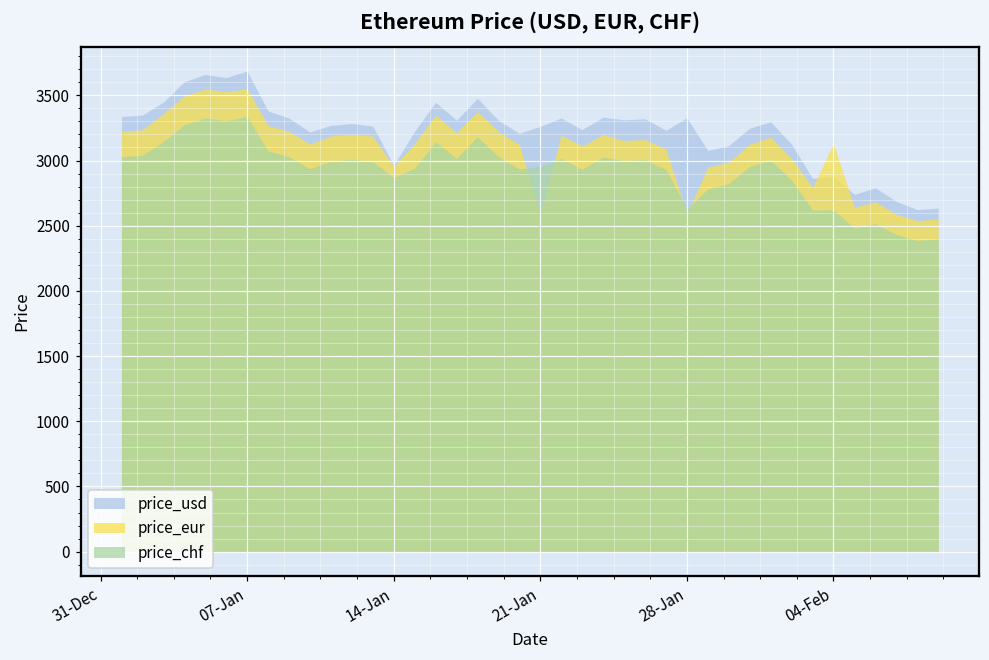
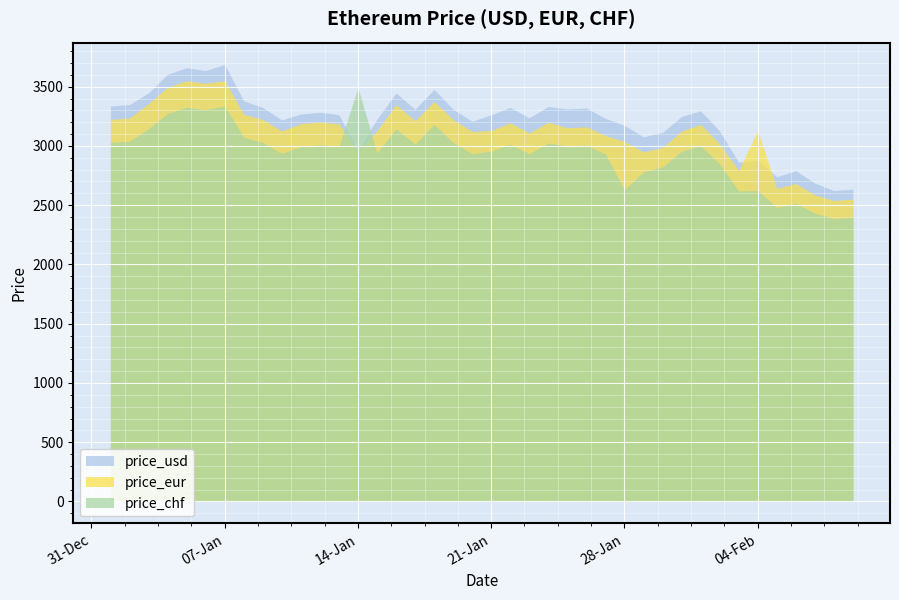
price_chf, 14-Jan: 2870 -> 3490
price_eur, 21-Jan: 2580 -> 3130
price_usd, 28-Jan: 3330 -> 3170
price_eur, 28-Jan: 2590 -> 3040
